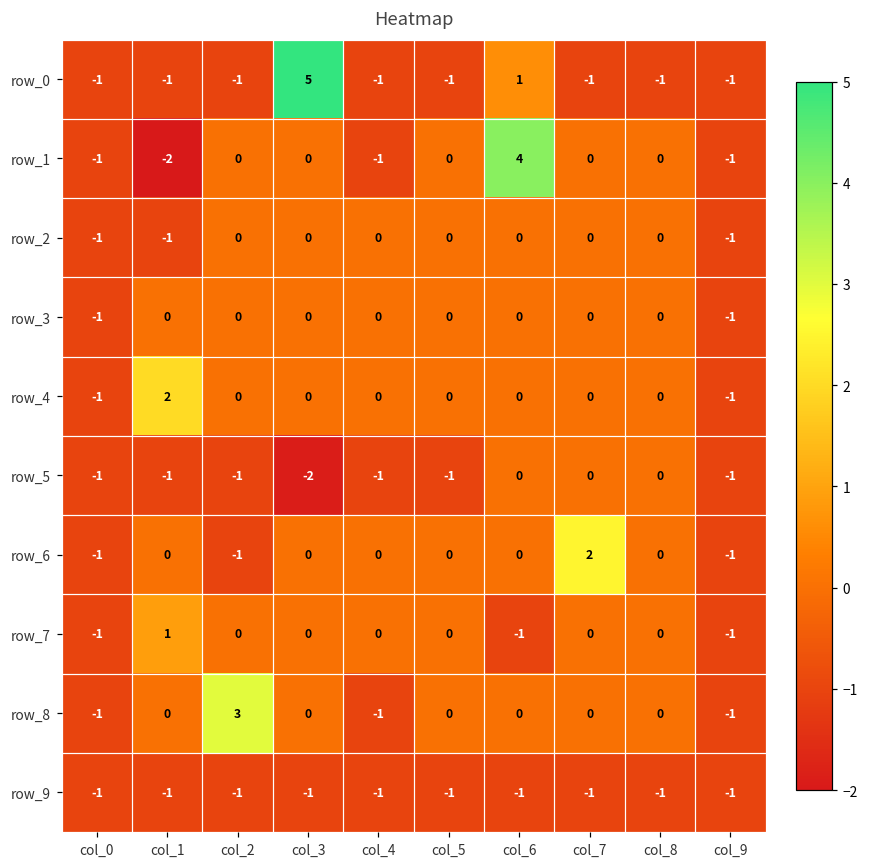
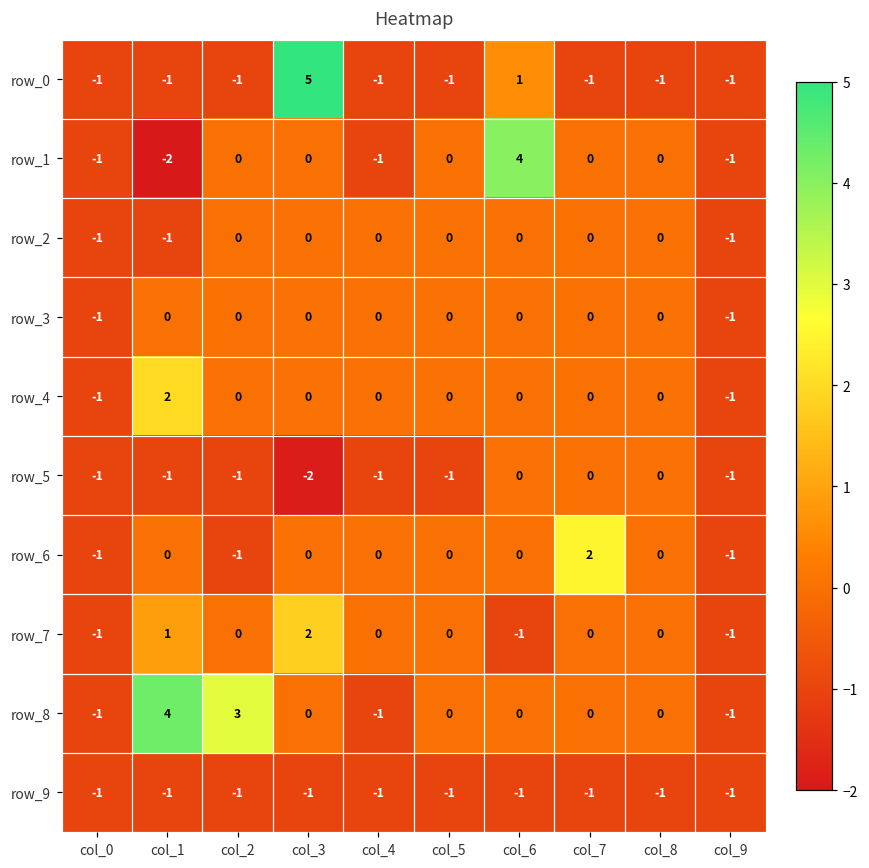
row_7, col_3: 0 -> 2
row_8, col_1: 0 -> 4
